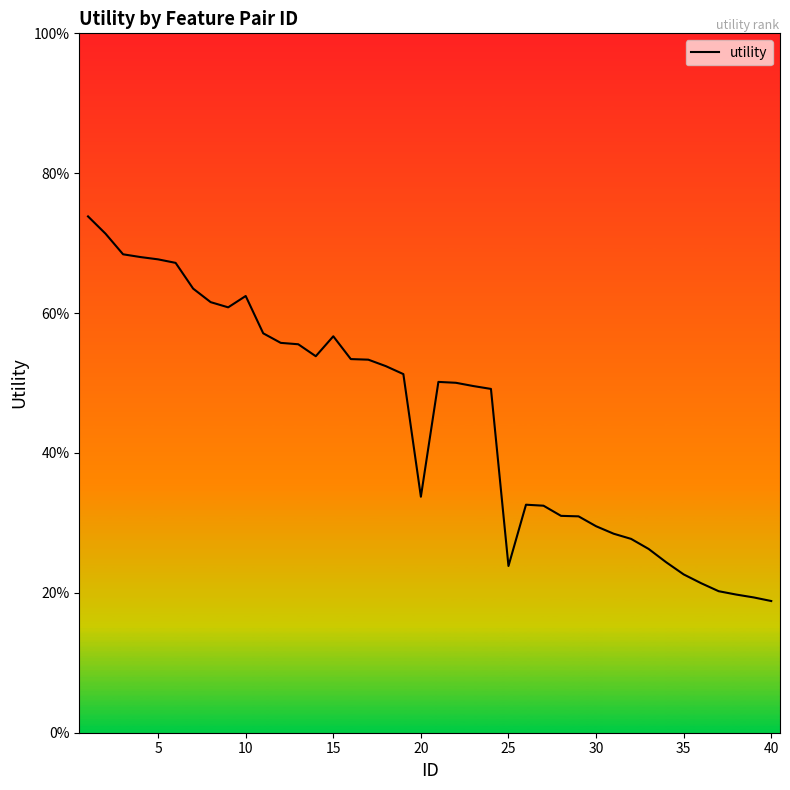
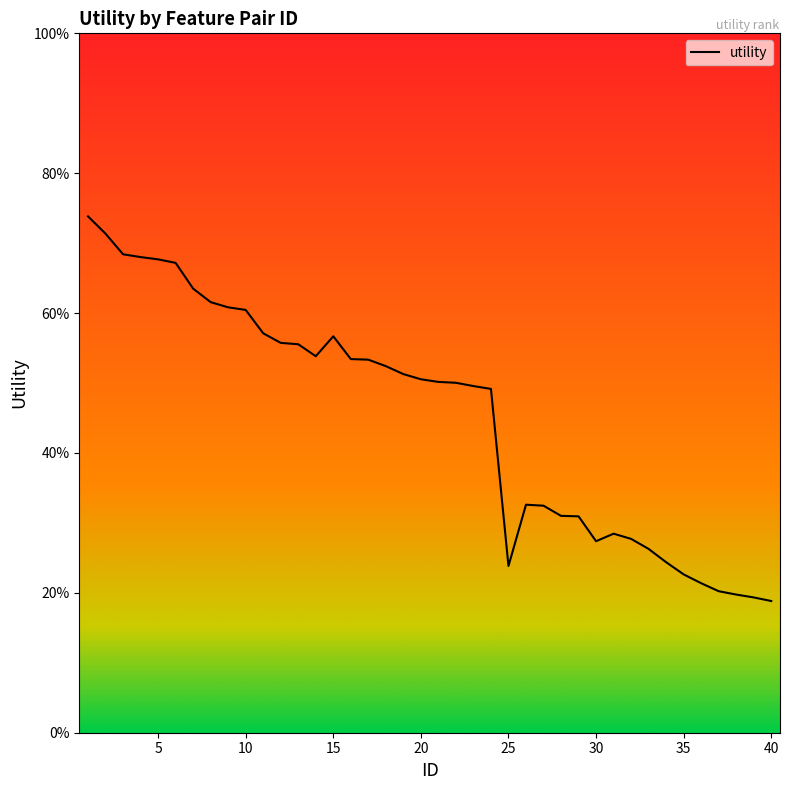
10: 62% -> 60%
20: 34% -> 51%
30: 30% -> 27%
